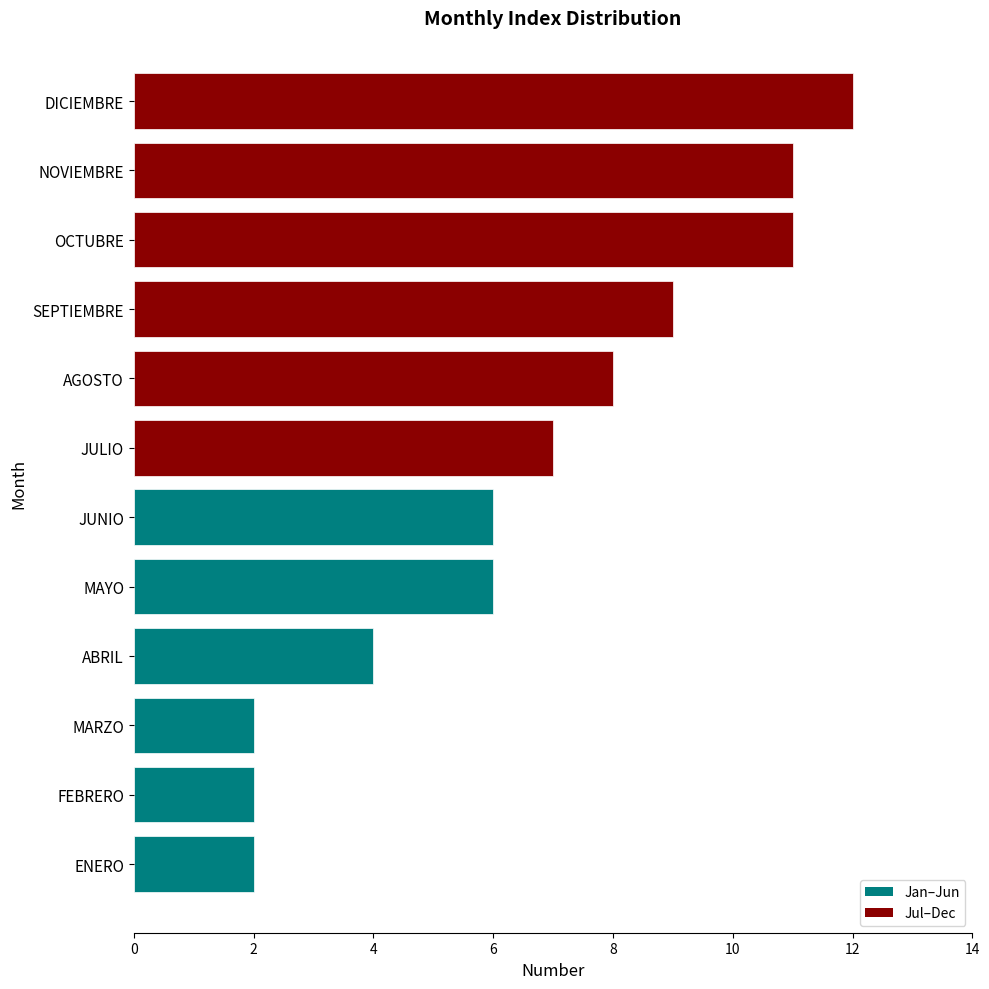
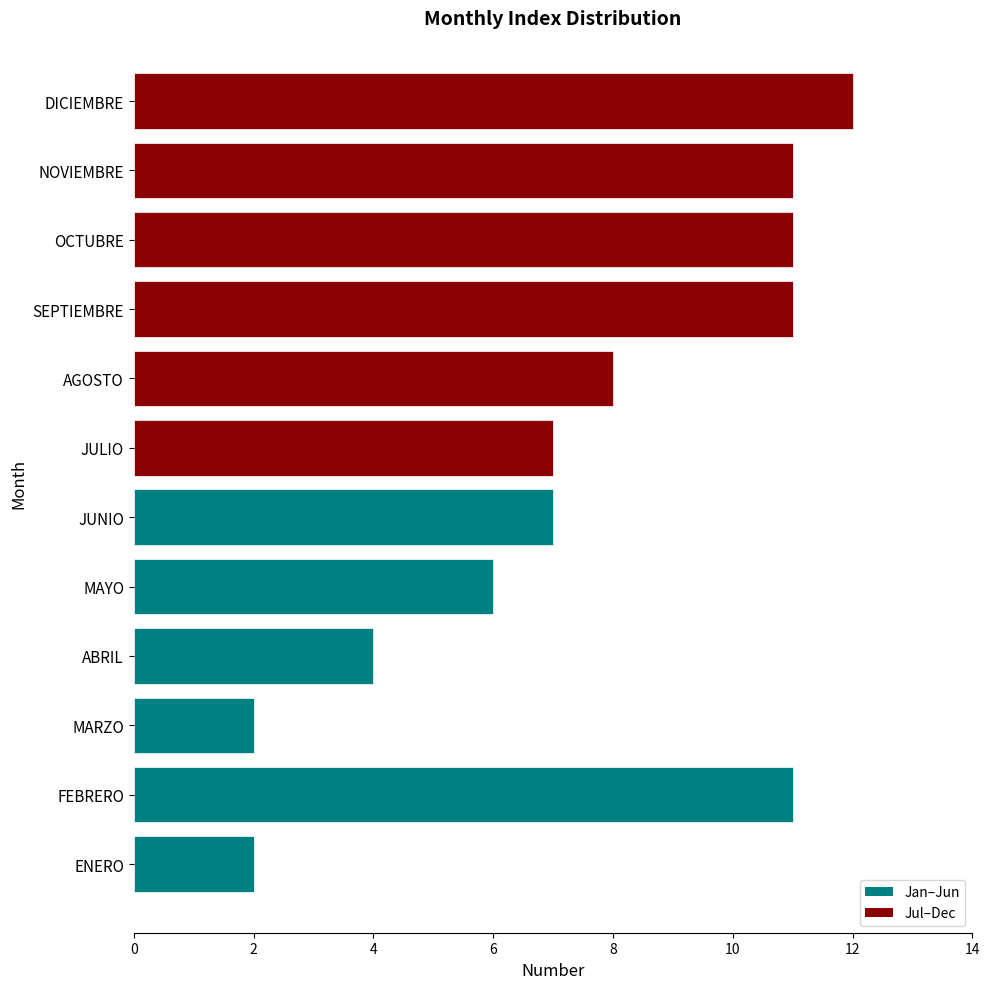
SEPTIEMBRE: 9 -> 11
JUNIO: 6 -> 7
FEBRERO: 2 -> 11
